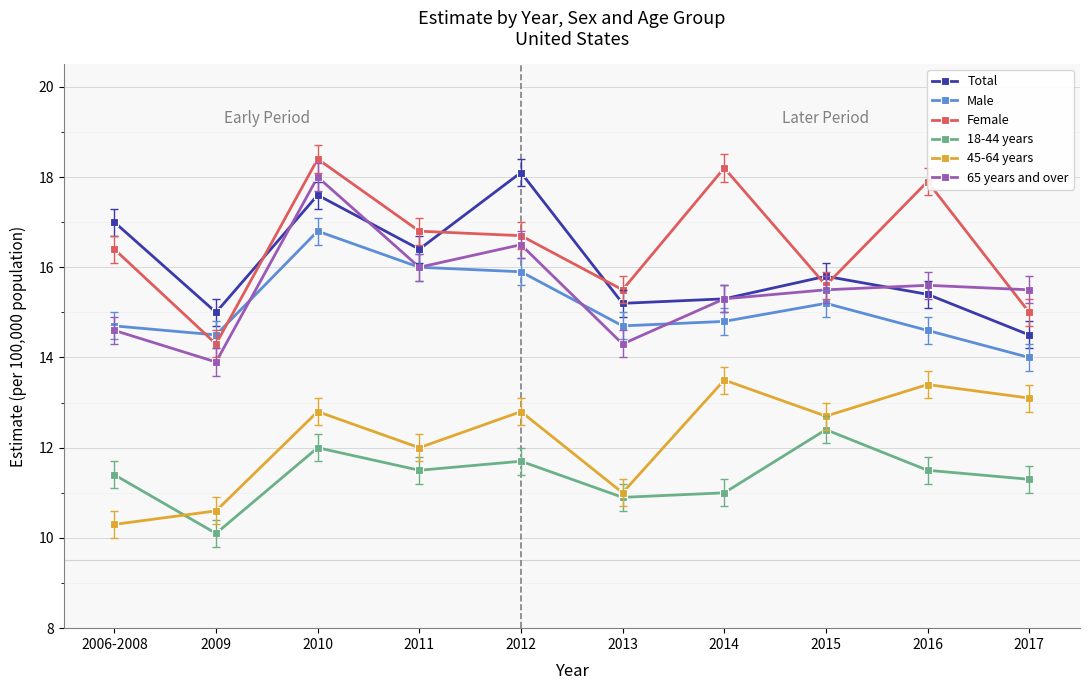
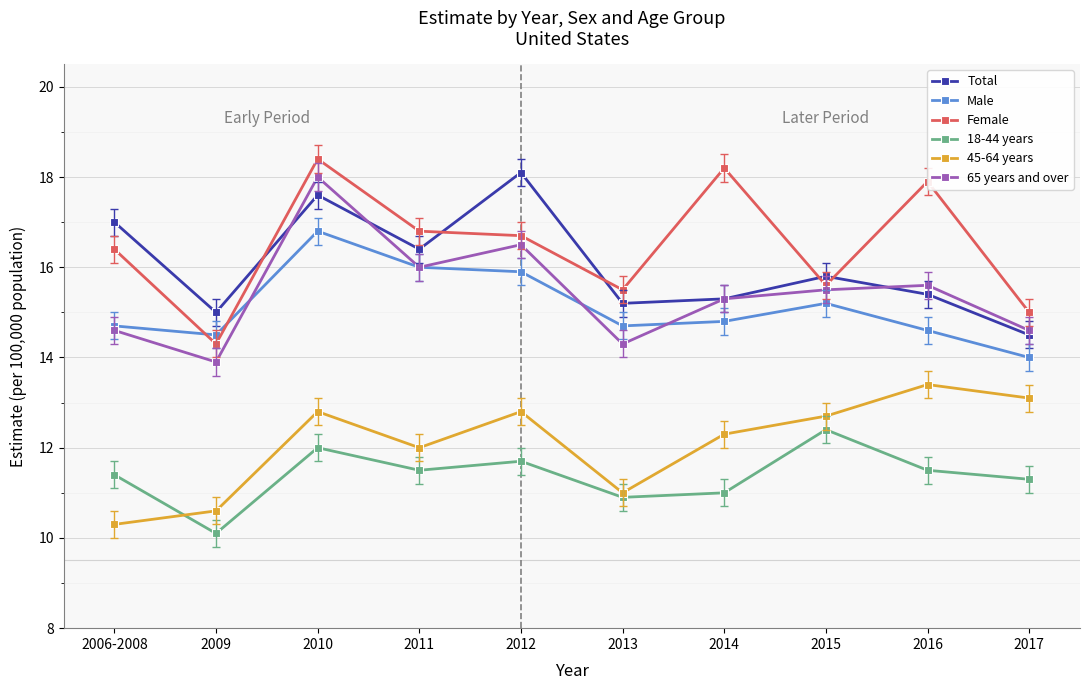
45-64 years, 2014: 13.5 -> 12.3
65 years and over, 2017: 15.5 -> 14.6
